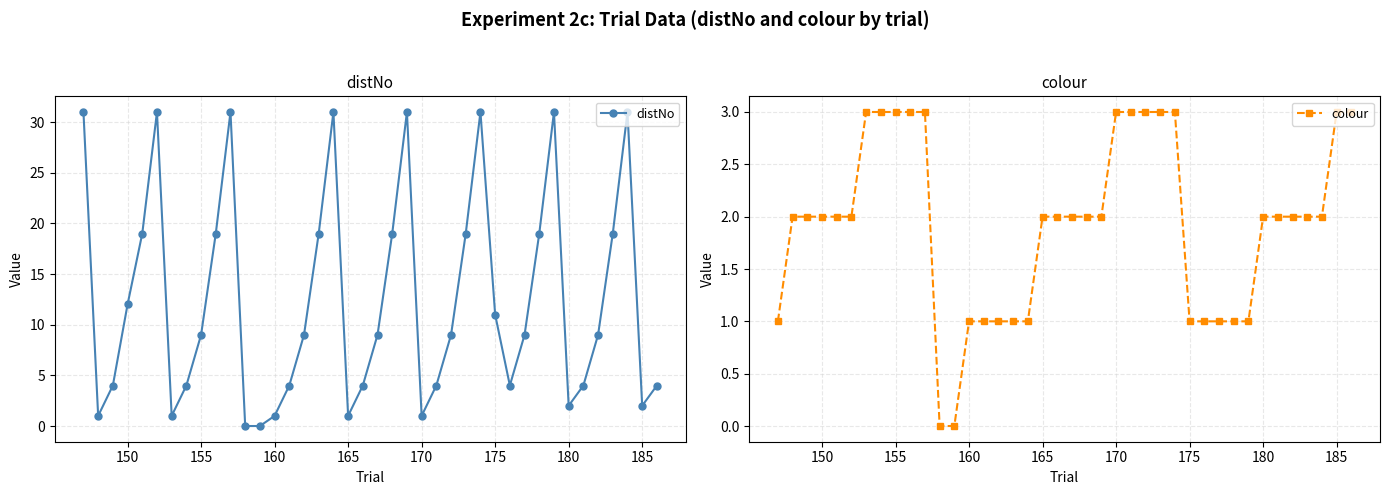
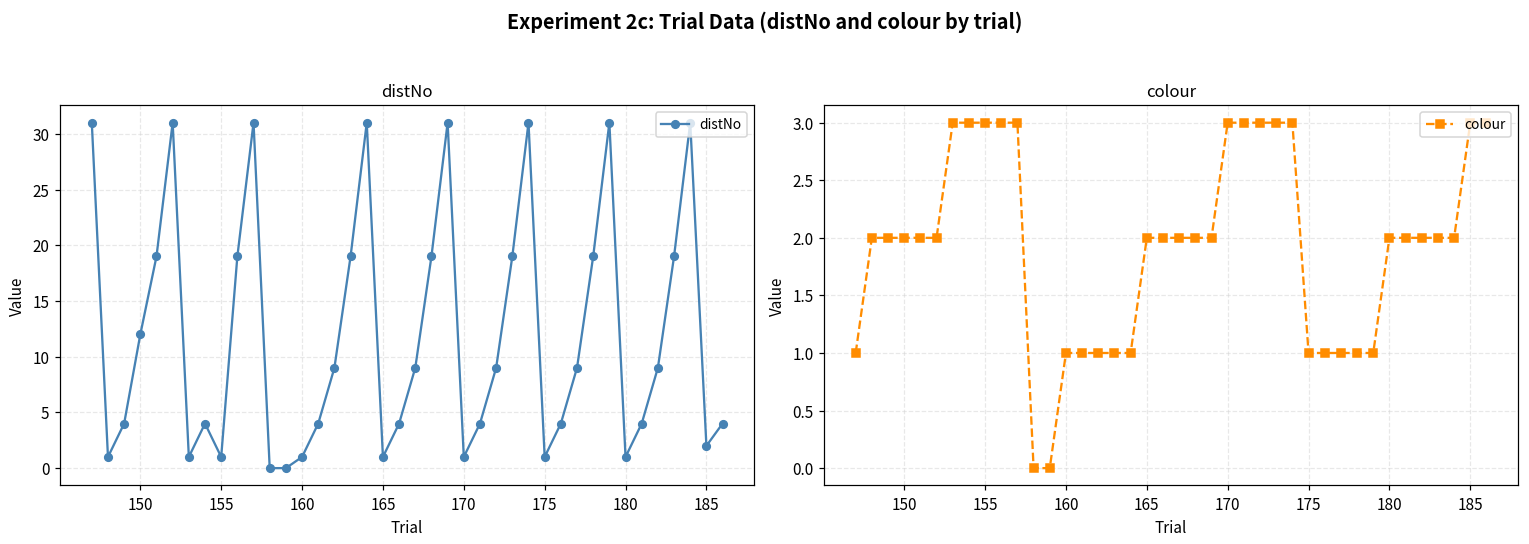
distNo, 155: 9 -> 1
distNo, 175: 11 -> 1
distNo, 180: 2 -> 1
